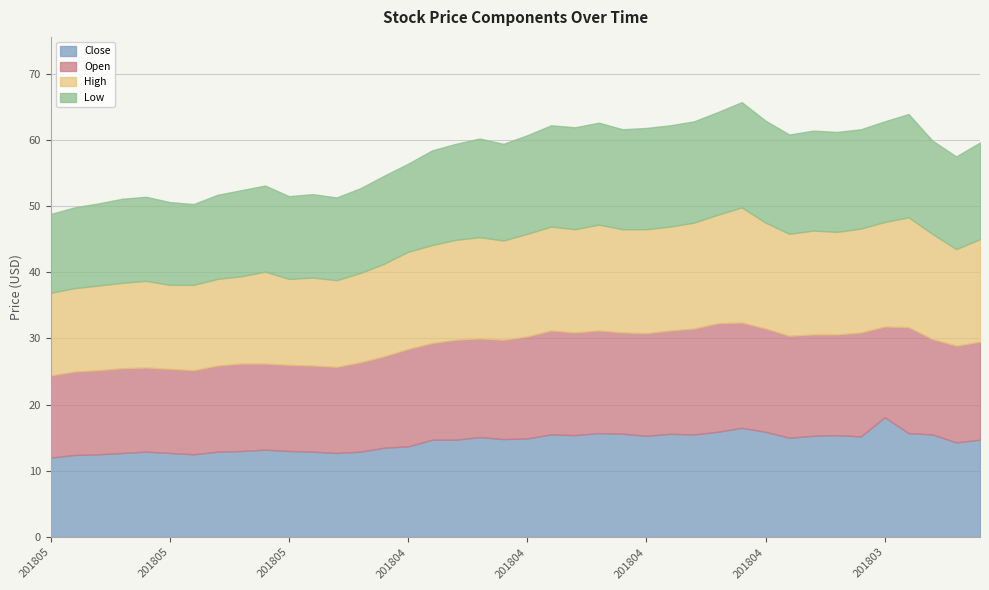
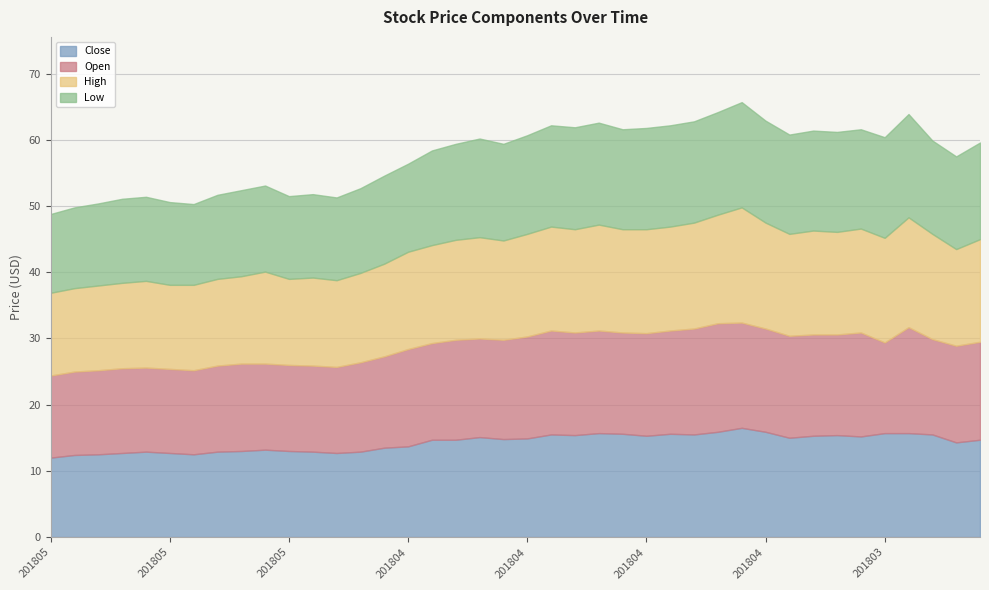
Close, 201803: 18 -> 16
